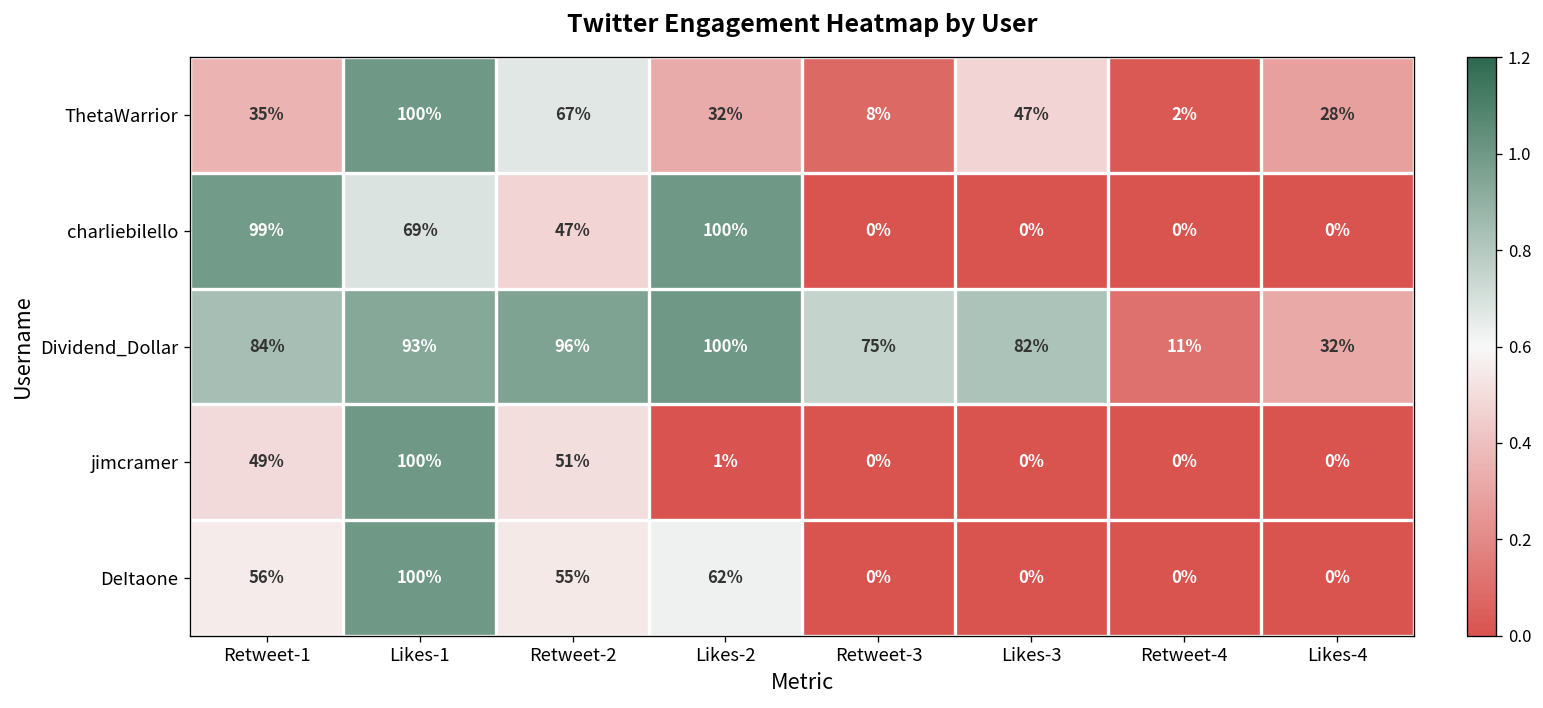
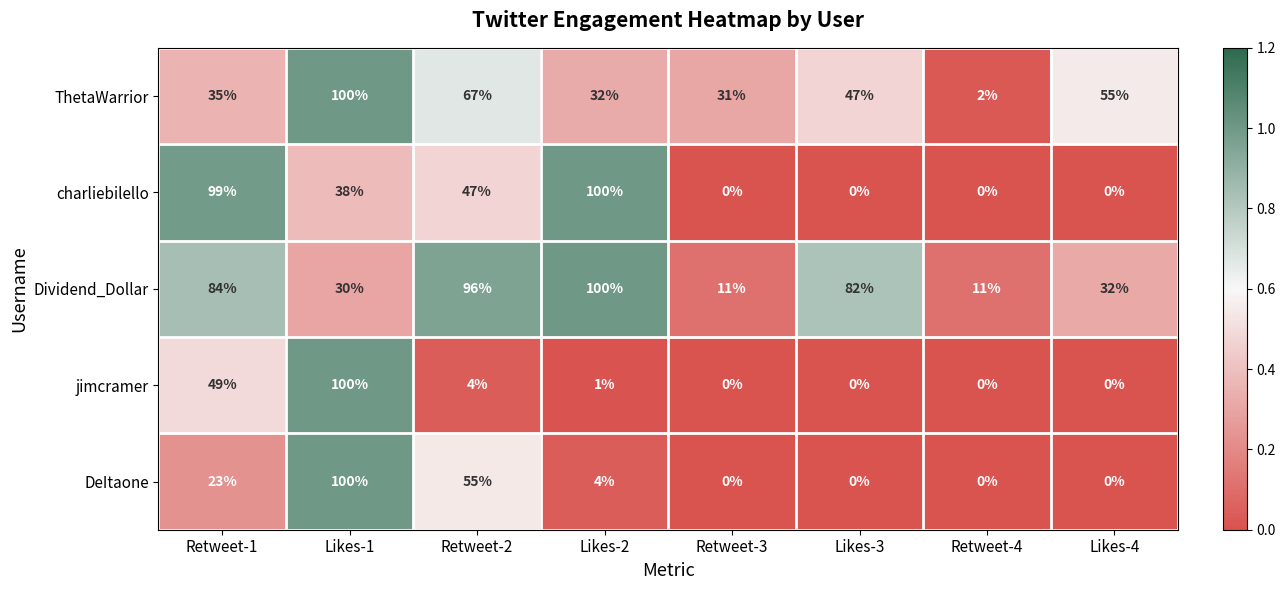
ThetaWarrior, Retweet-3: 8% -> 31%
ThetaWarrior, Likes-4: 28% -> 55%
charliebilello, Likes-1: 69% -> 38%
Dividend_Dollar, Likes-1: 93% -> 30%
Dividend_Dollar, Retweet-3: 75% -> 11%
jimcramer, Retweet-2: 51% -> 4%
DeItaone, Retweet-1: 56% -> 23%
DeItaone, Likes-2: 62% -> 4%
